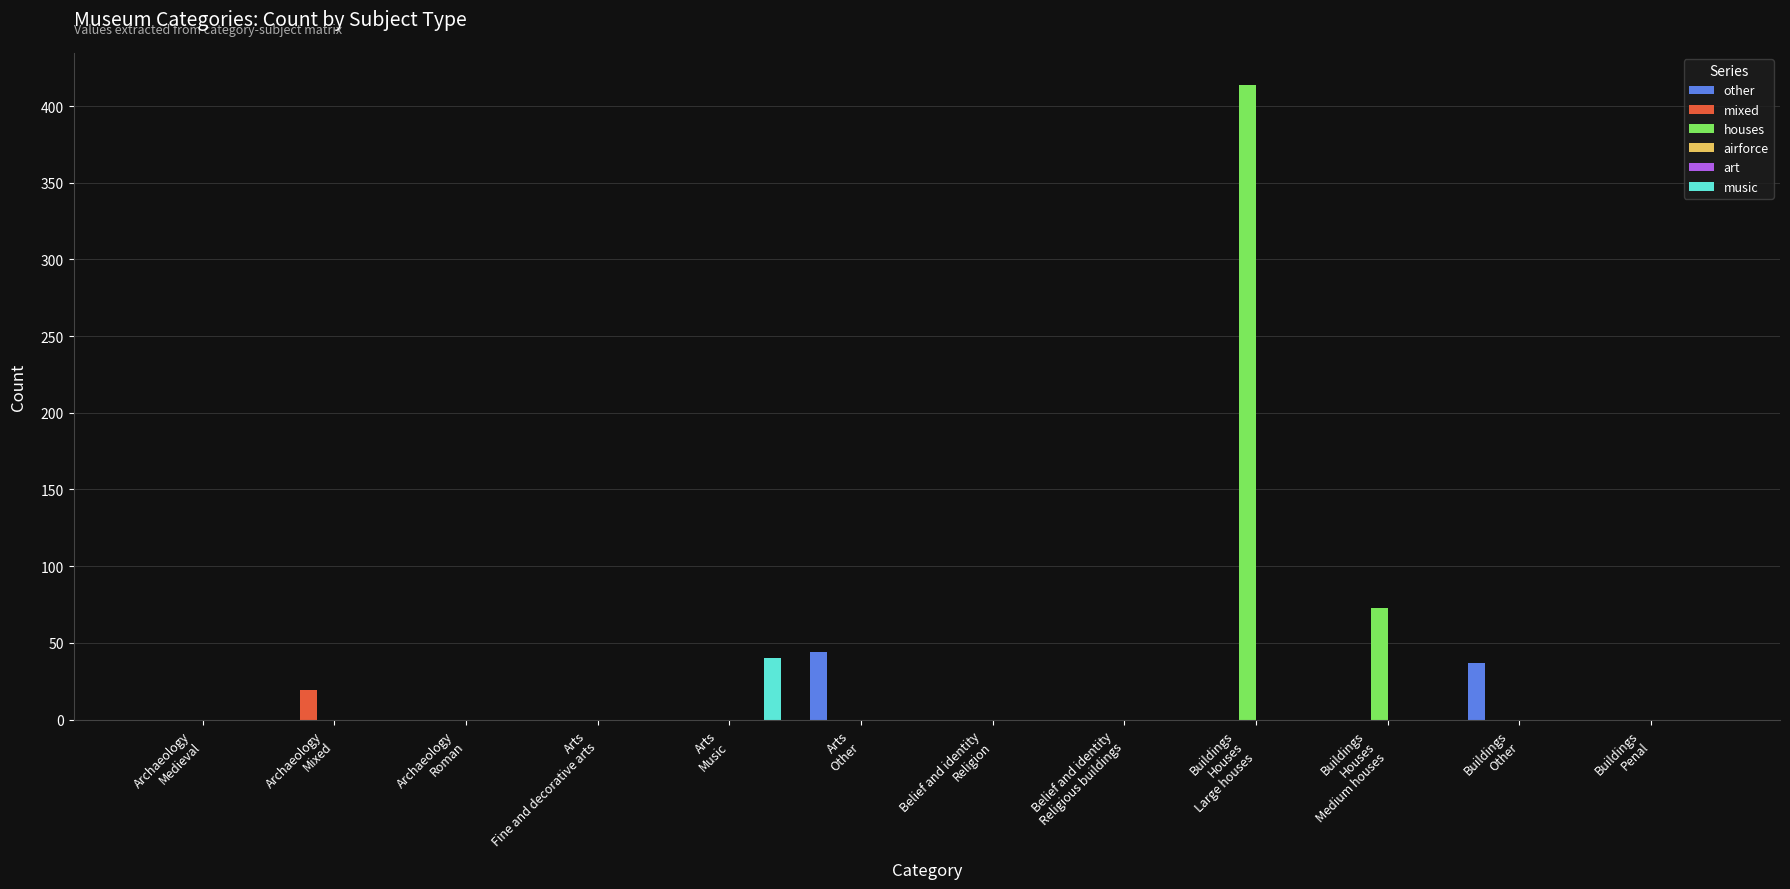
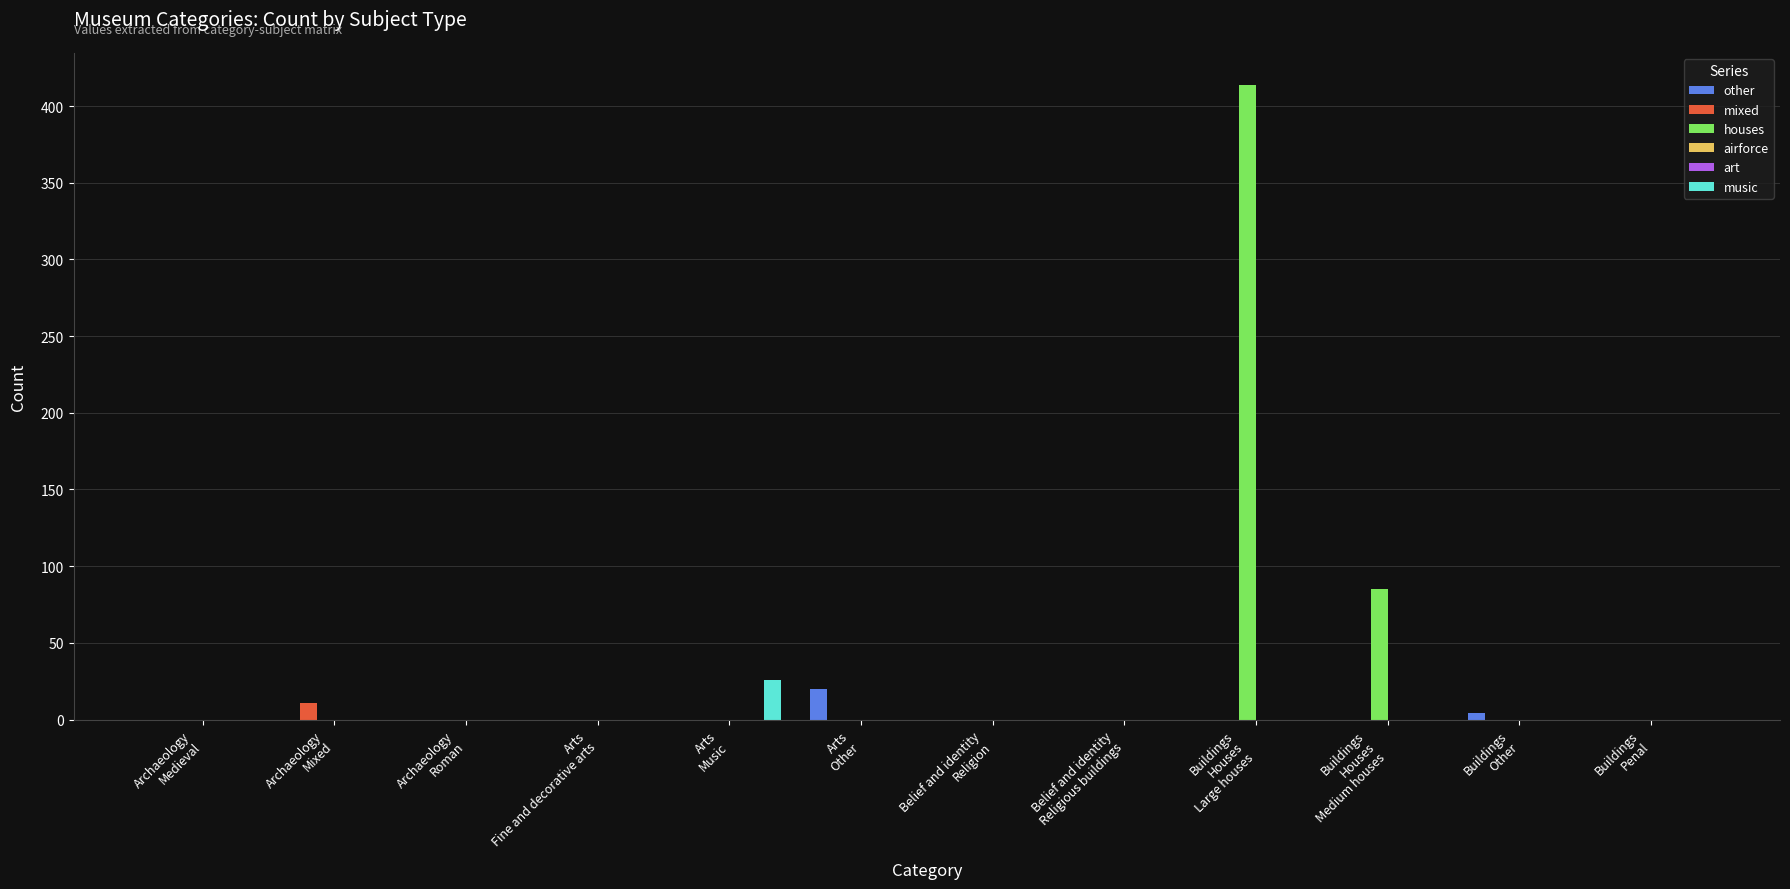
mixed, Archaeology Mixed: 19 -> 11
music, Arts Music: 40 -> 26
other, Arts Other: 44 -> 20
houses, Buildings Houses Medium houses: 73 -> 85
other, Buildings Other: 37 -> 4
